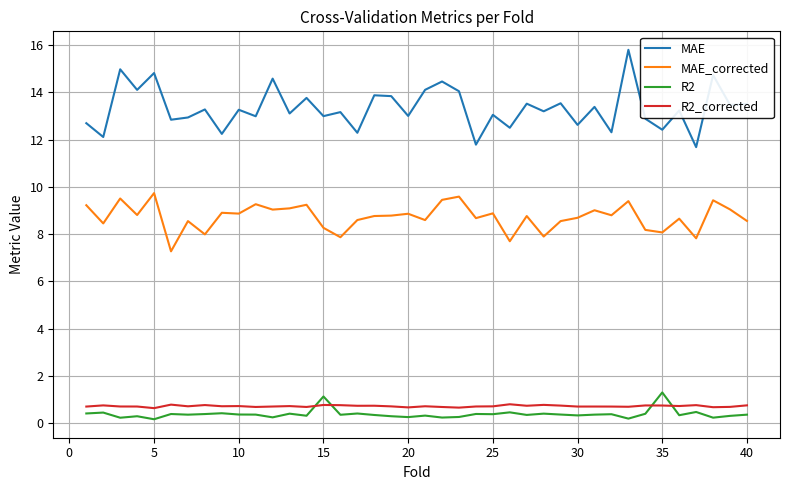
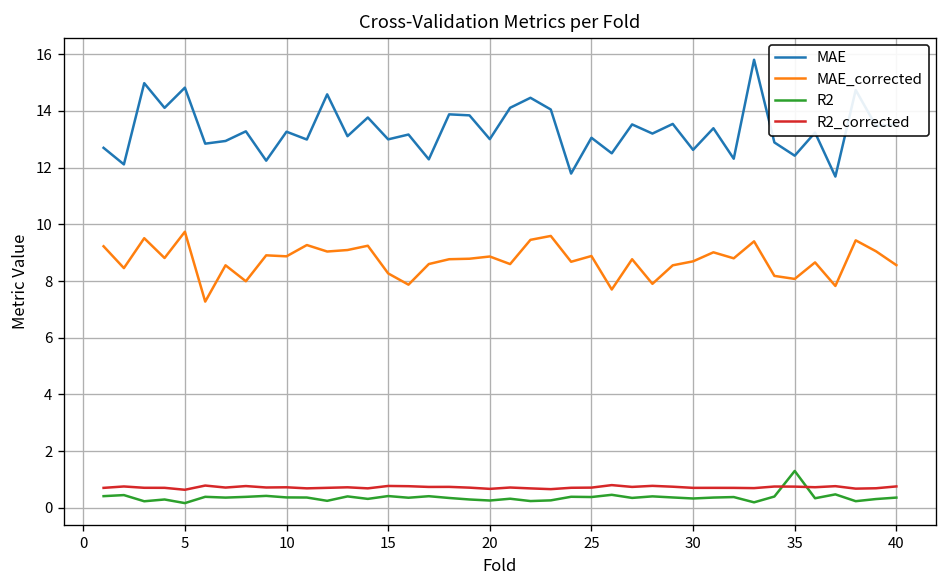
R2, 15: 1.1 -> 0.4
